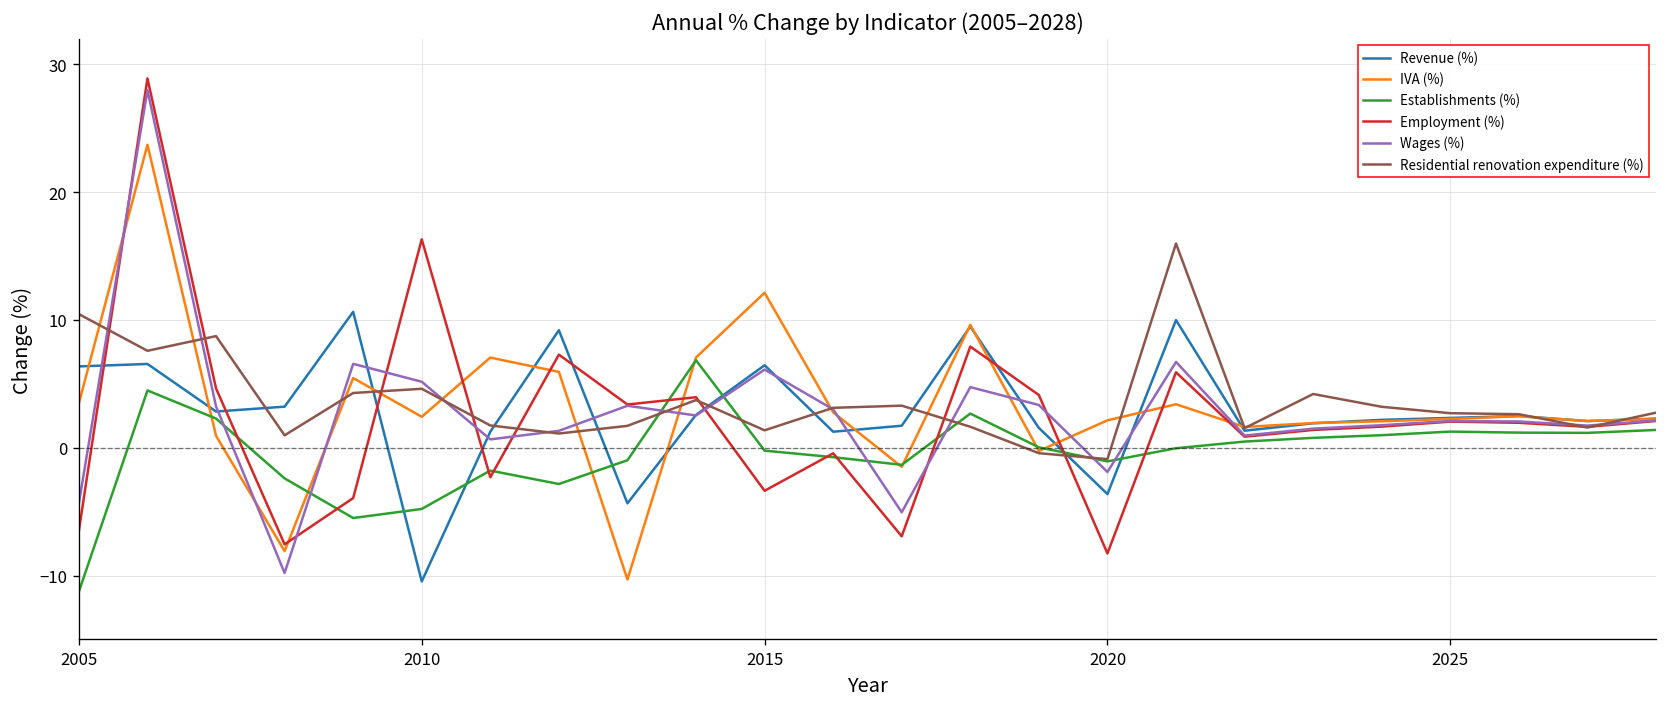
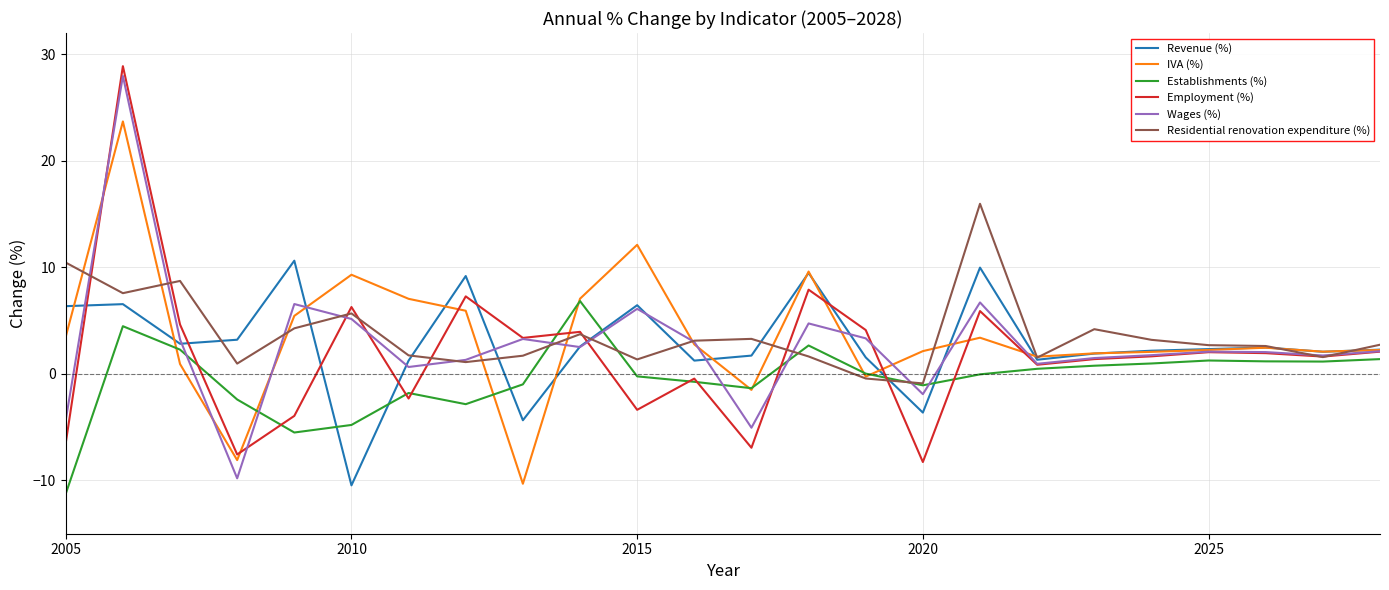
IVA (%), 2010: 2.4 -> 9.3
Employment (%), 2010: 16.3 -> 6.3
Residential renovation expenditure (%), 2010: 4.6 -> 5.7
